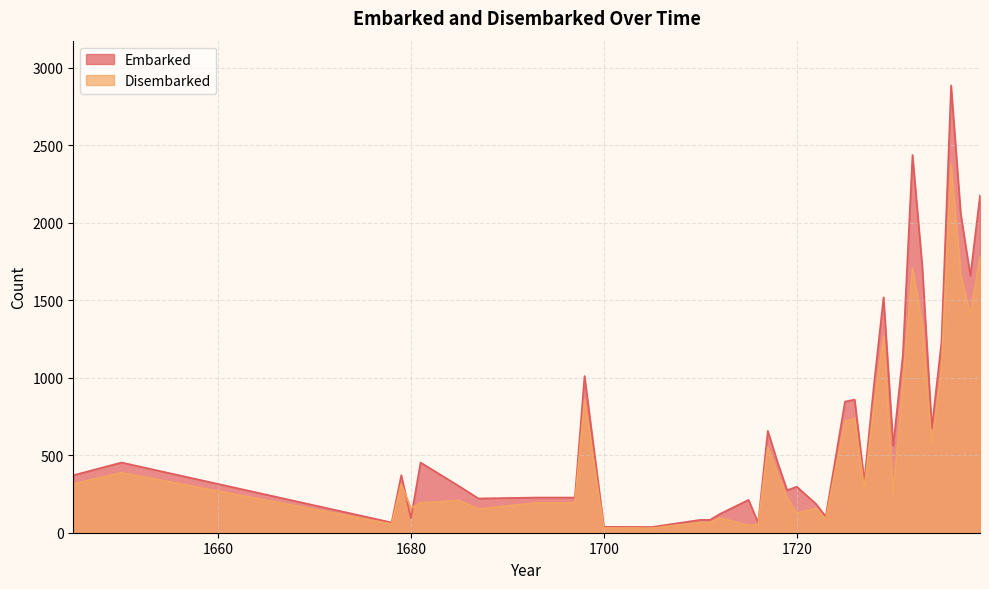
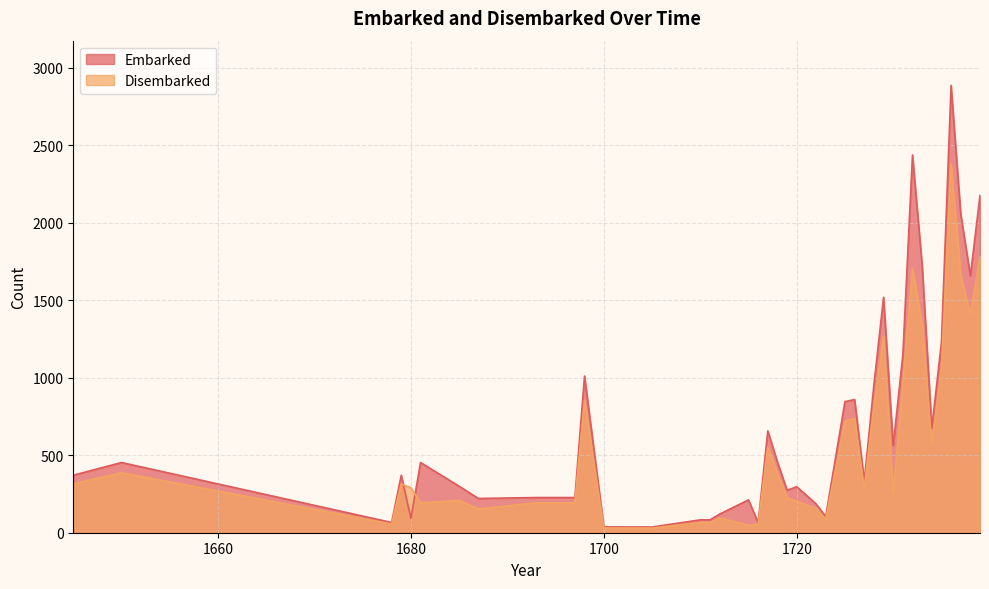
Disembarked, 1680: 160 -> 290
Disembarked, 1720: 130 -> 200
